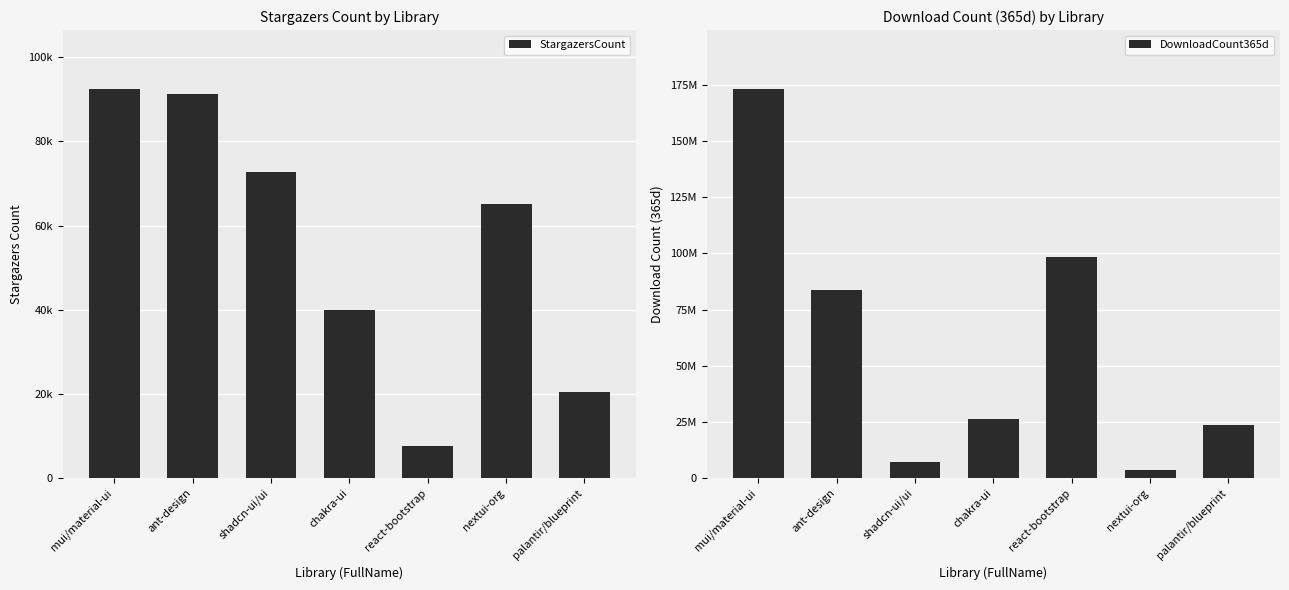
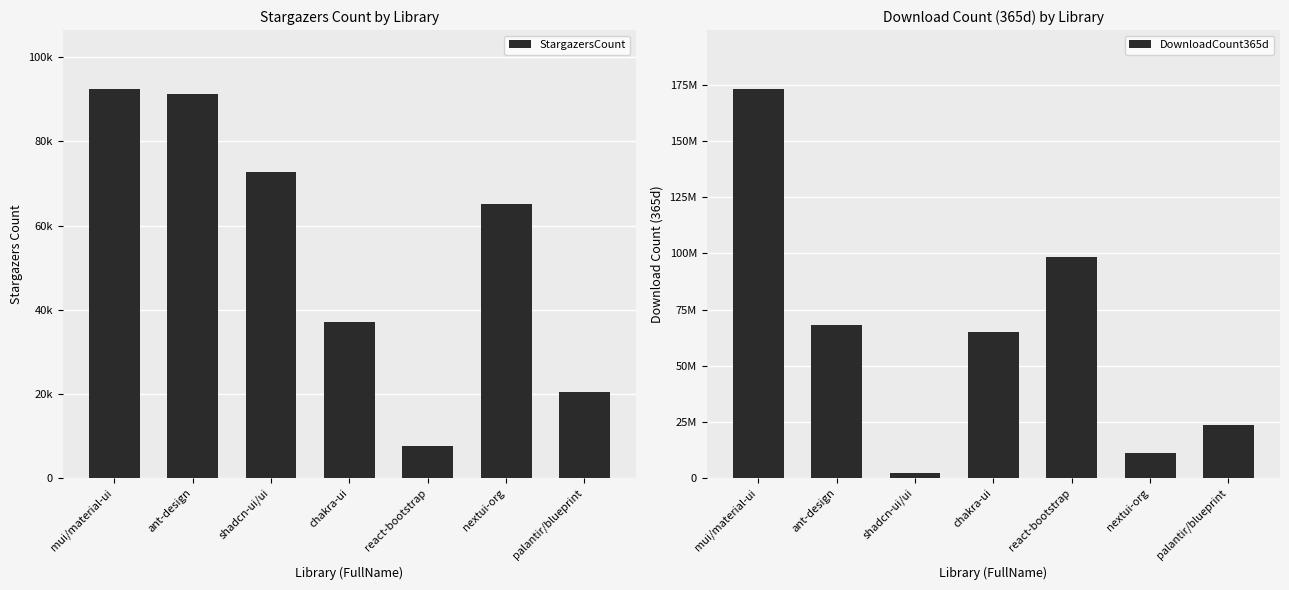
Stargazers Count by Library, chakra-ui: 40000 -> 37000
Download Count (365d) by Library, ant-design: 84000000 -> 68000000
Download Count (365d) by Library, shadcn-ui/ui: 7000000 -> 2000000
Download Count (365d) by Library, chakra-ui: 26000000 -> 65000000
Download Count (365d) by Library, nextui-org: 4000000 -> 11000000
